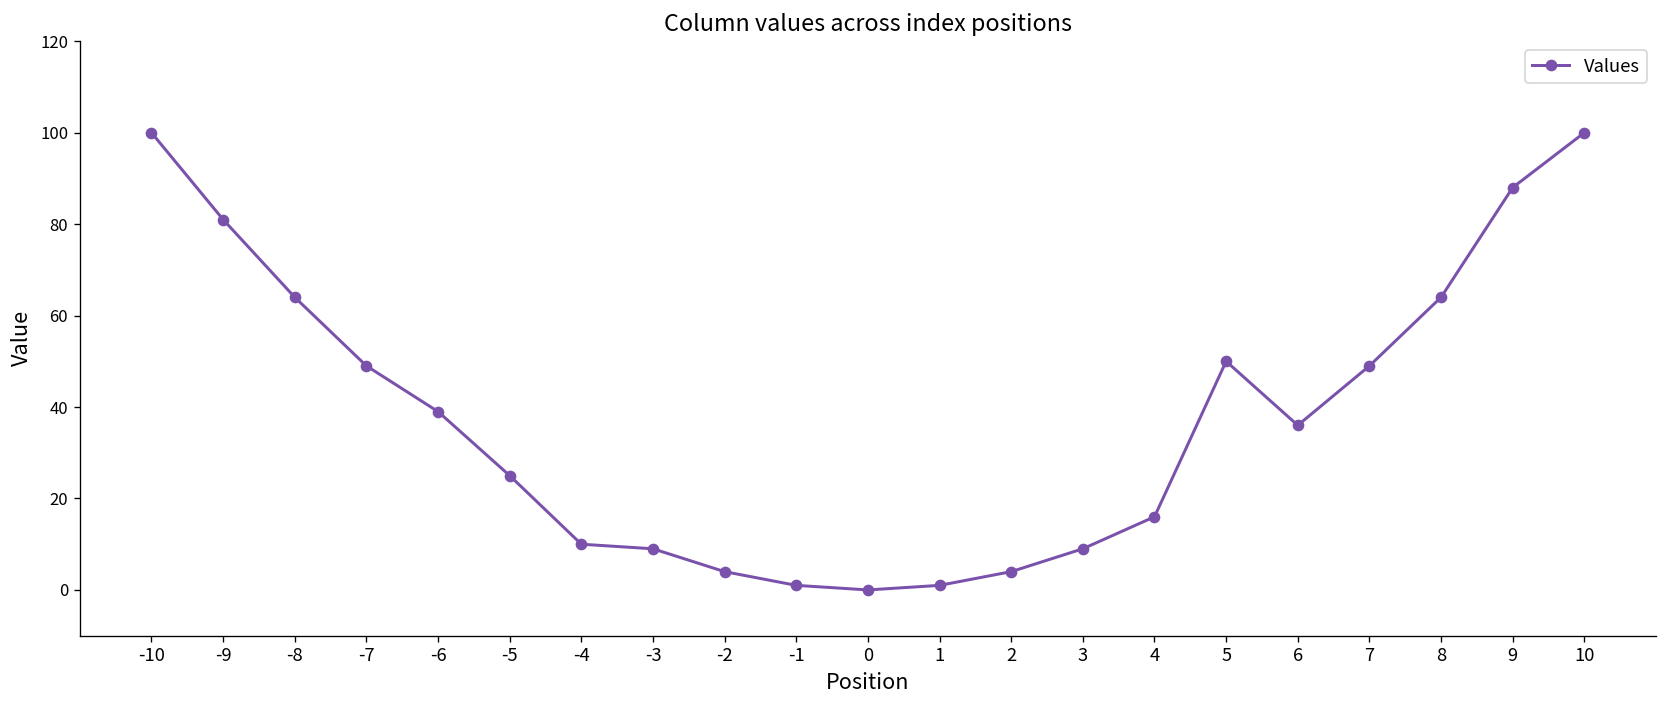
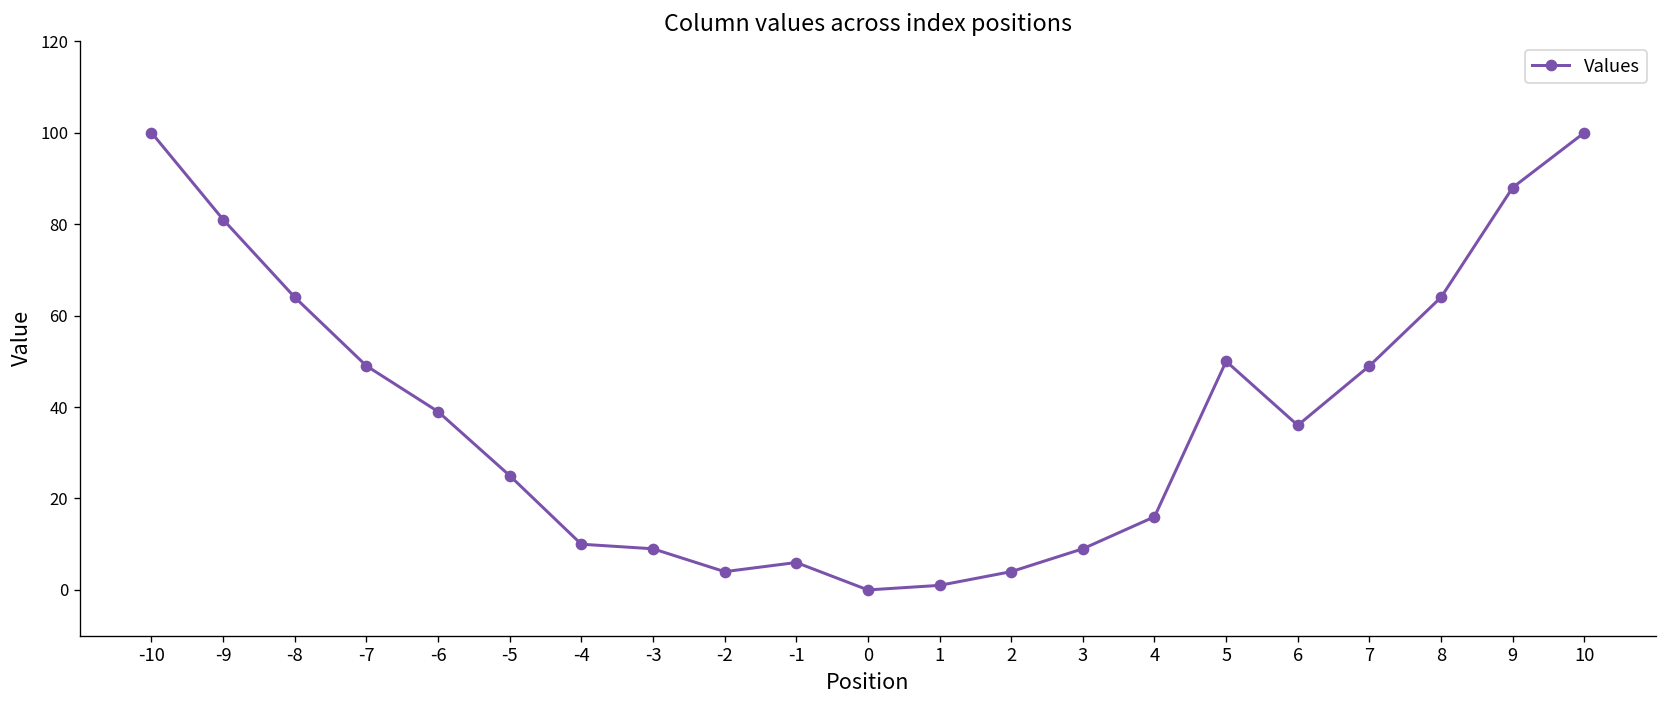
-1: 1 -> 6
